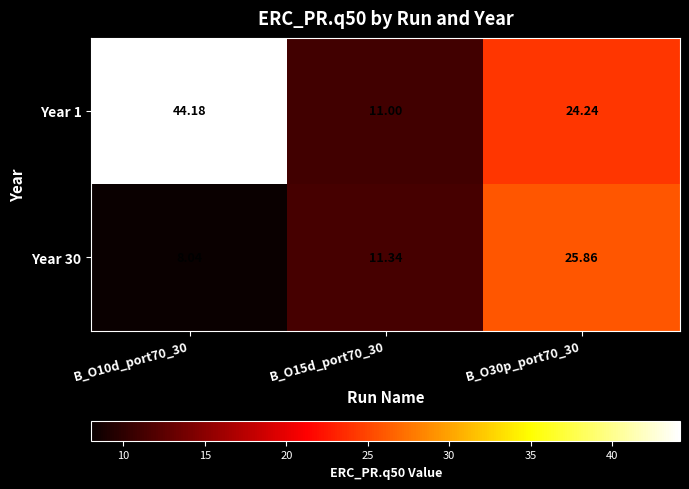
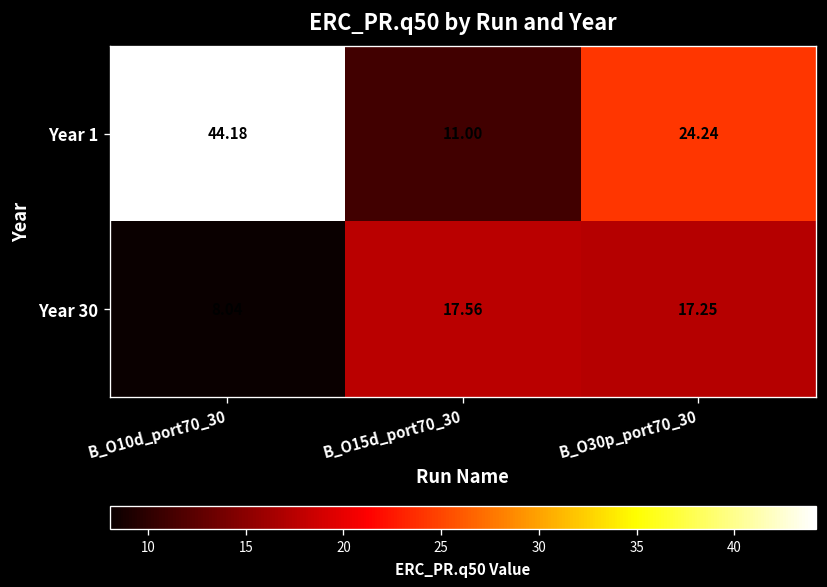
Year 30, B_O15d_port70_30: 11.34 -> 17.56
Year 30, B_O30p_port70_30: 25.86 -> 17.25
